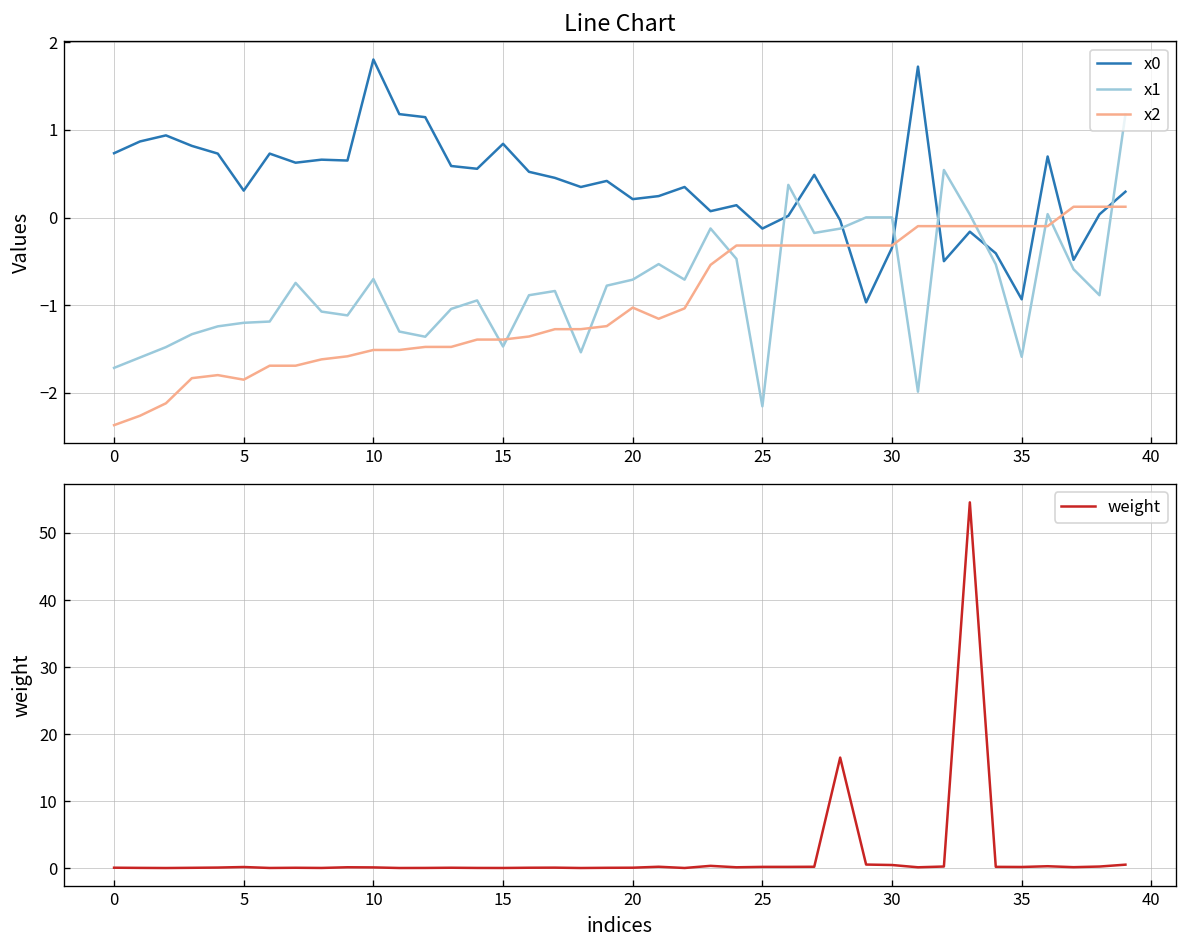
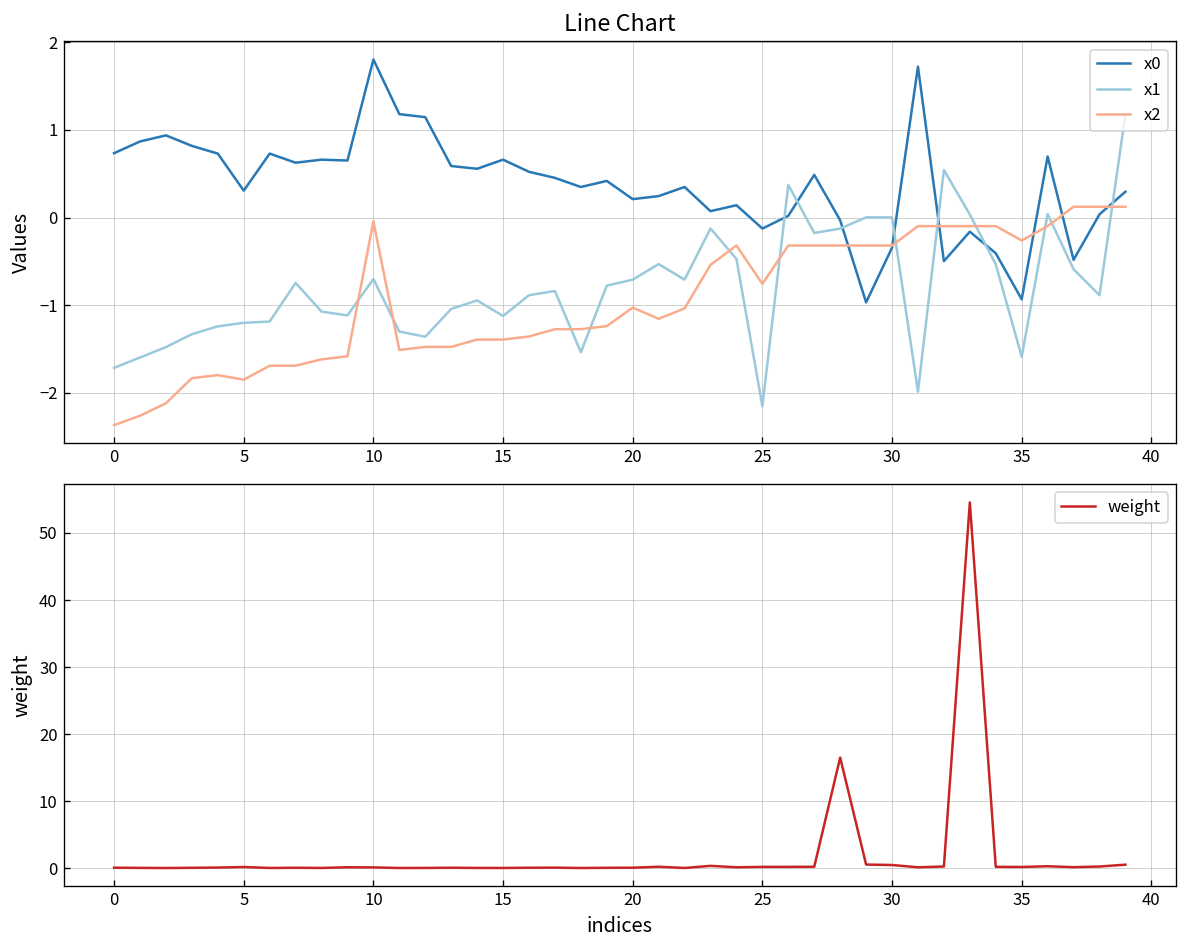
Line Chart, x2, 10: -1.5 -> 0.0
Line Chart, x0, 15: 0.8 -> 0.7
Line Chart, x1, 15: -1.5 -> -1.1
Line Chart, x2, 25: -0.3 -> -0.8
Line Chart, x2, 35: -0.1 -> -0.3
